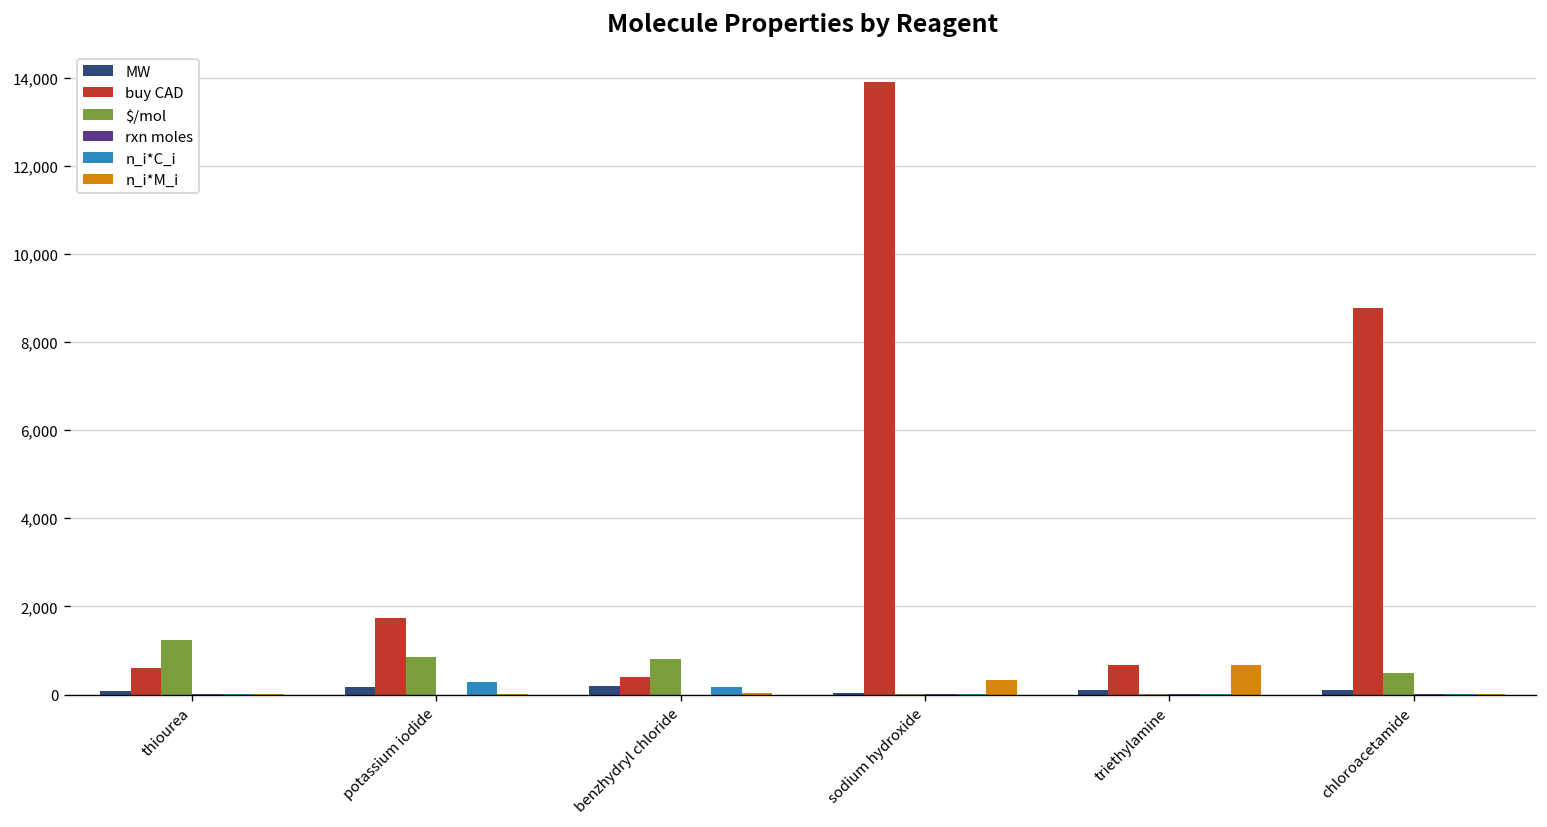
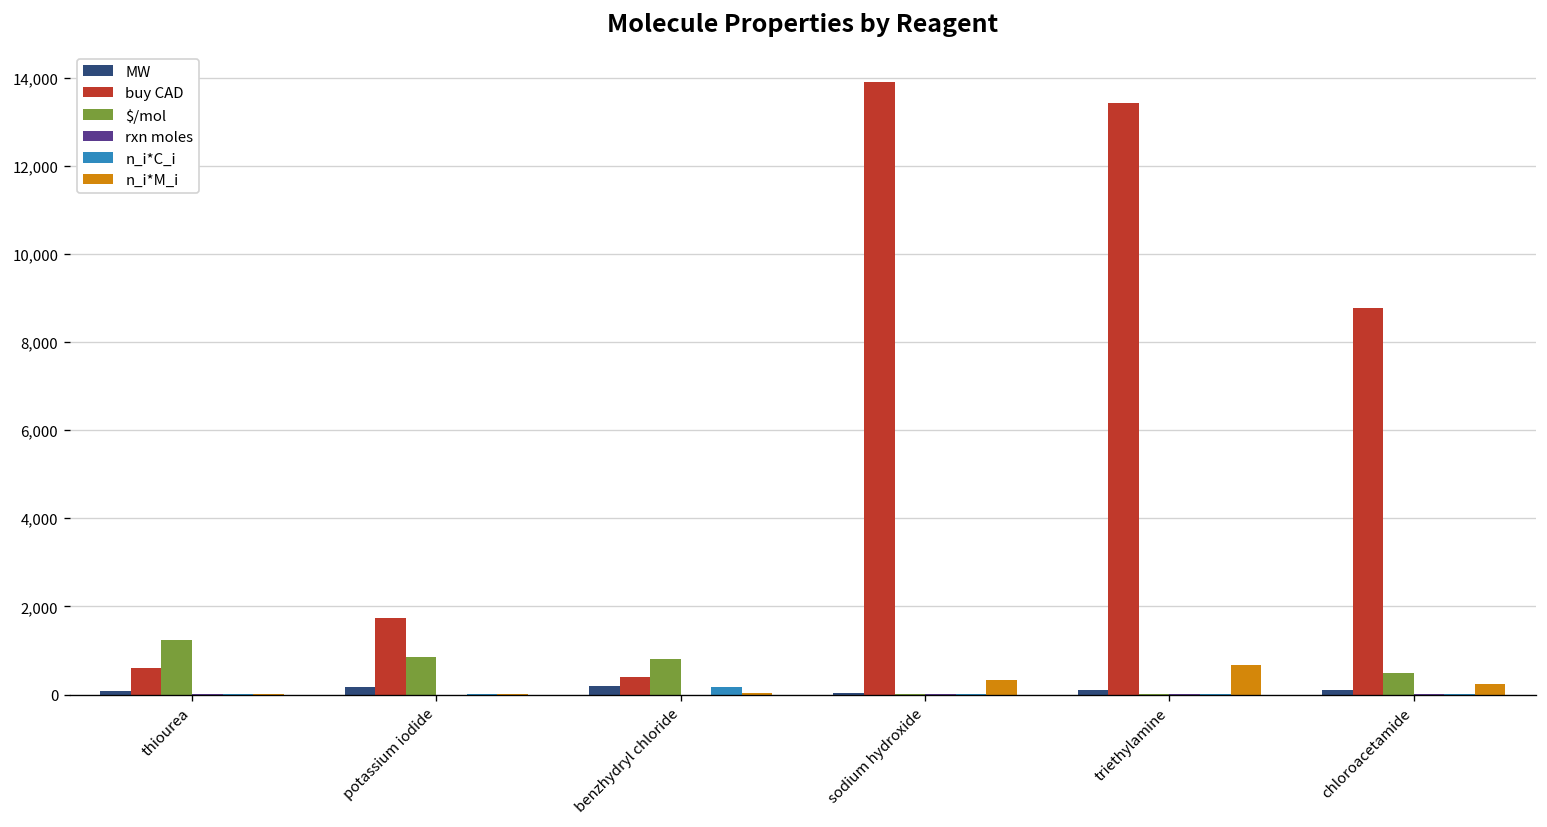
n_i*C_i, potassium iodide: 300 -> 0
buy CAD, triethylamine: 700 -> 13,400
n_i*M_i, chloroacetamide: 0 -> 200
